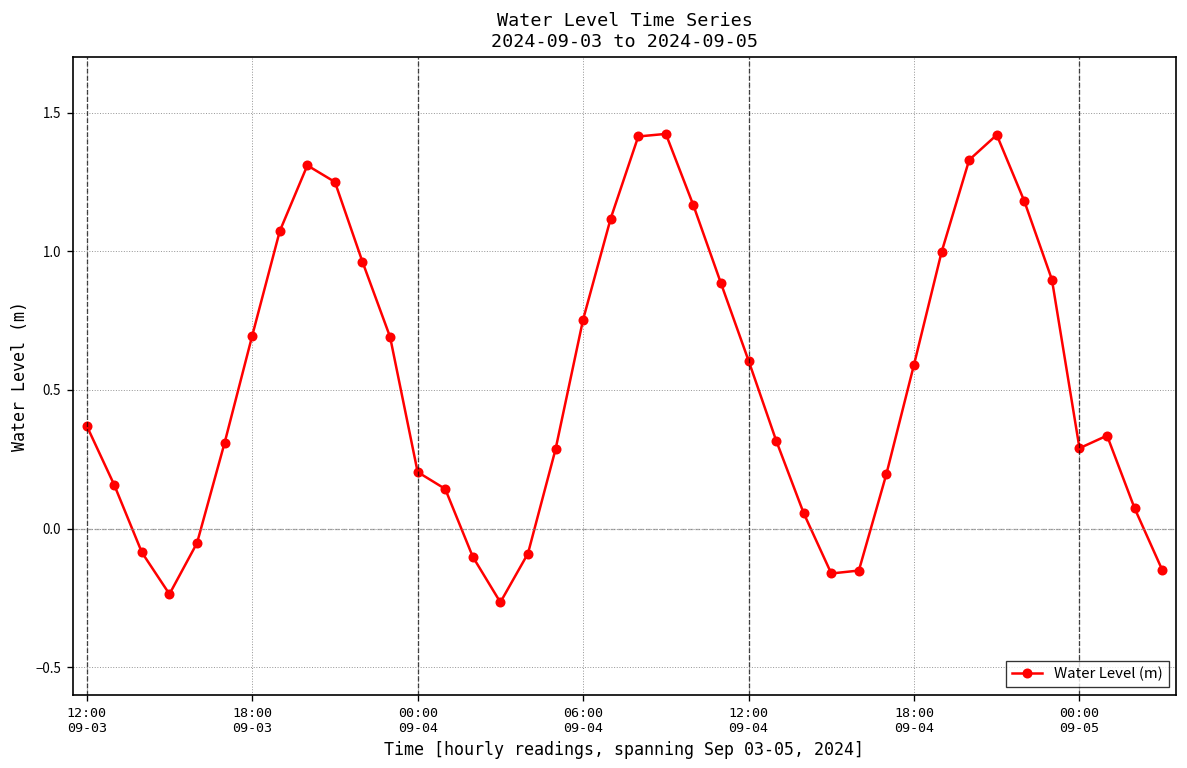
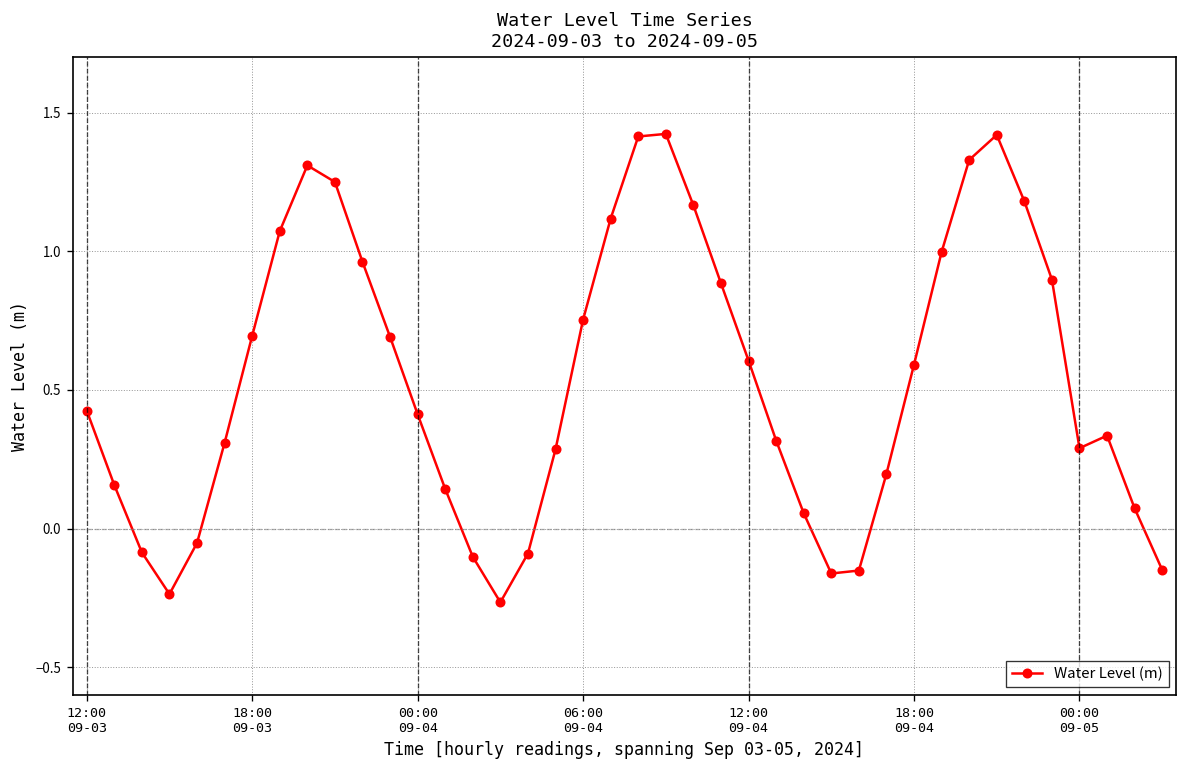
12:00 09-03: 0.37 -> 0.43
00:00 09-04: 0.20 -> 0.41
